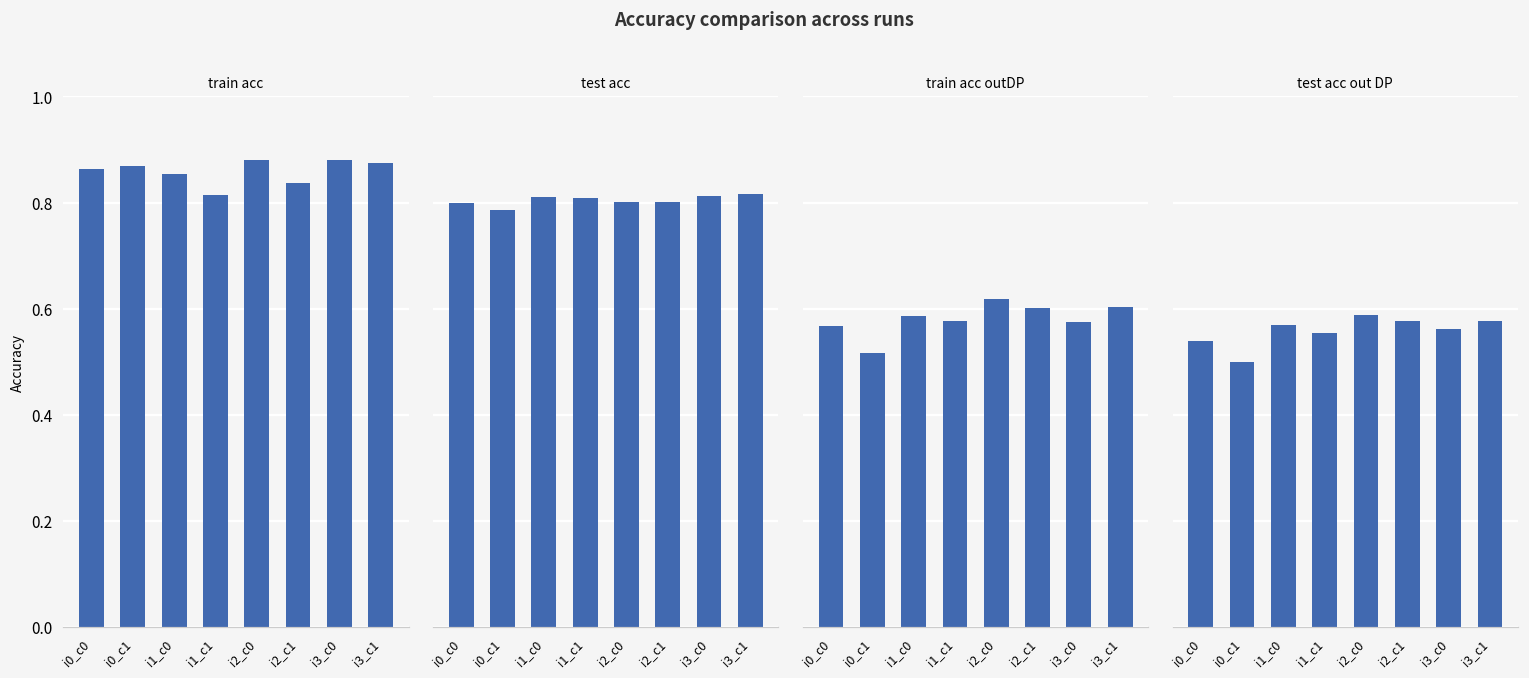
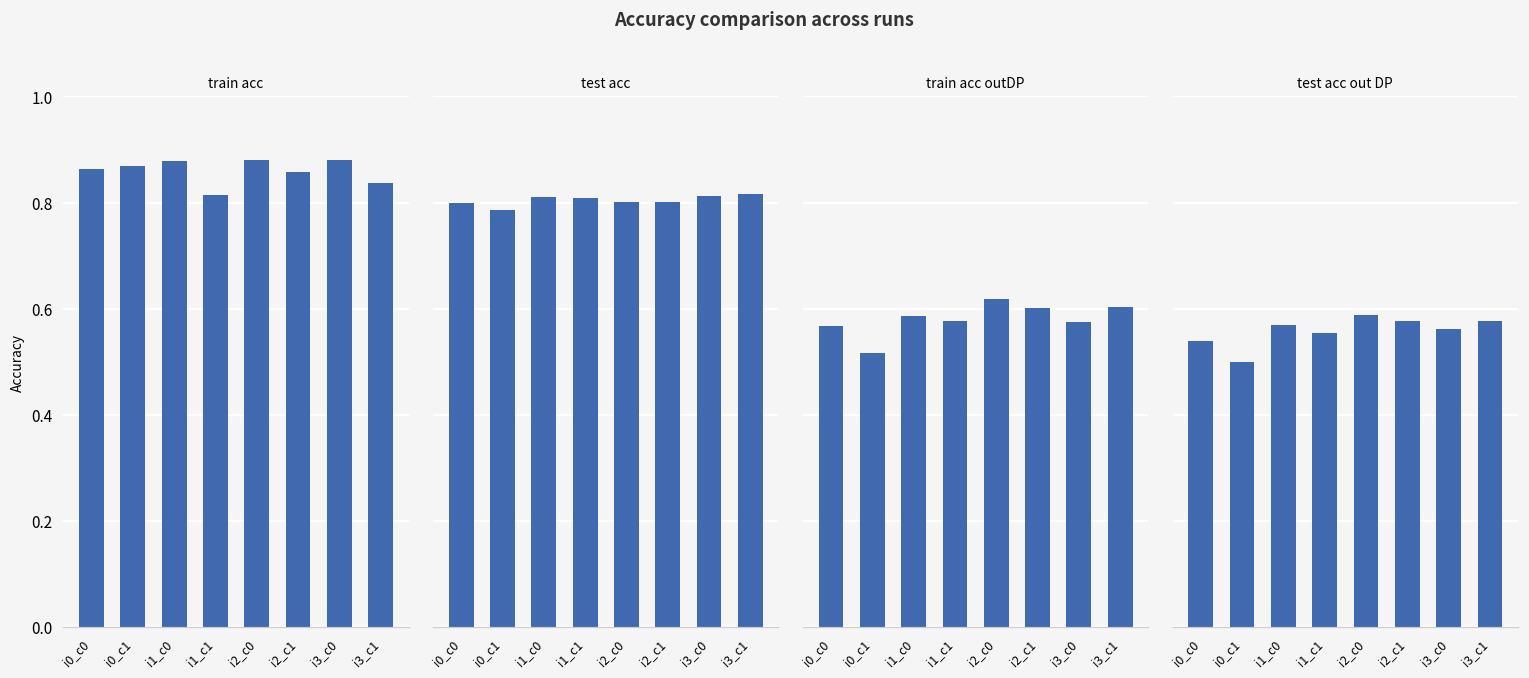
train acc, i1_c0: 0.85 -> 0.88
train acc, i2_c1: 0.84 -> 0.86
train acc, i3_c1: 0.88 -> 0.84
